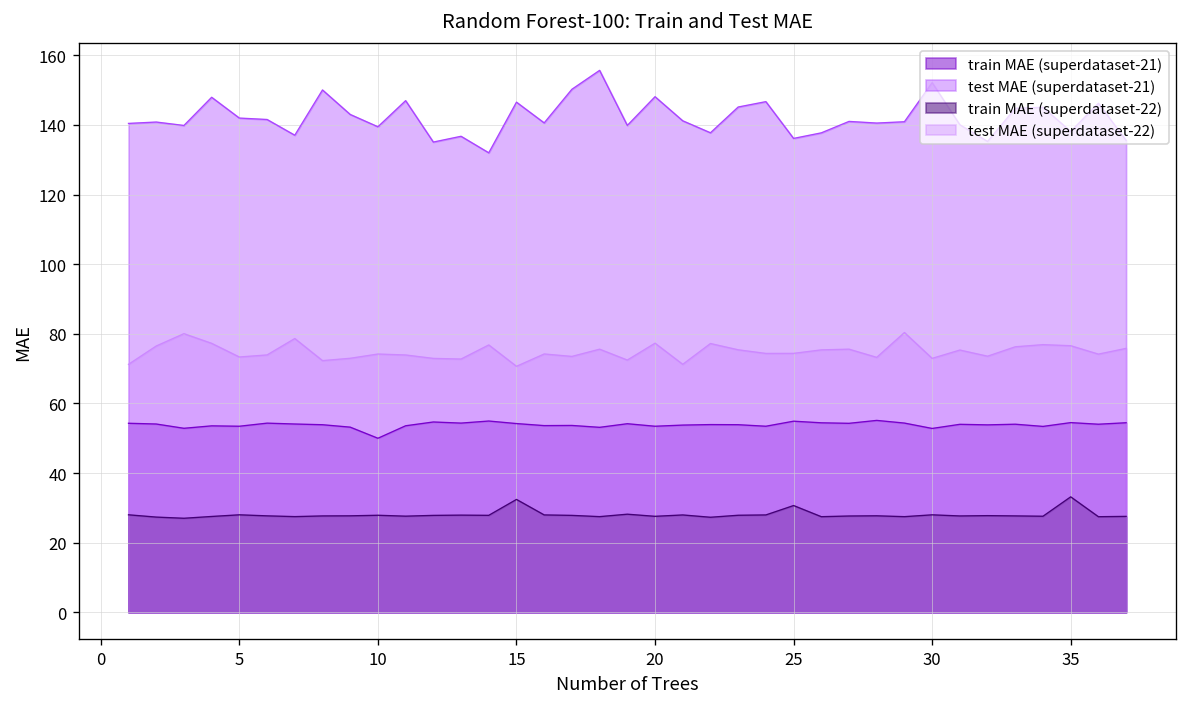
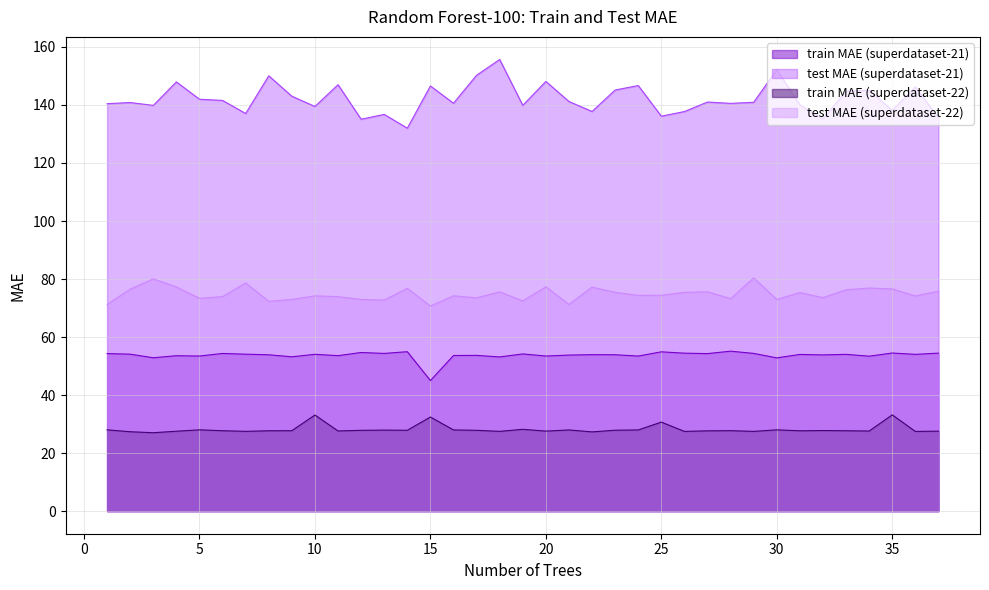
train MAE (superdataset-21), 10: 50 -> 54
train MAE (superdataset-22), 10: 28 -> 33
train MAE (superdataset-21), 15: 54 -> 45
